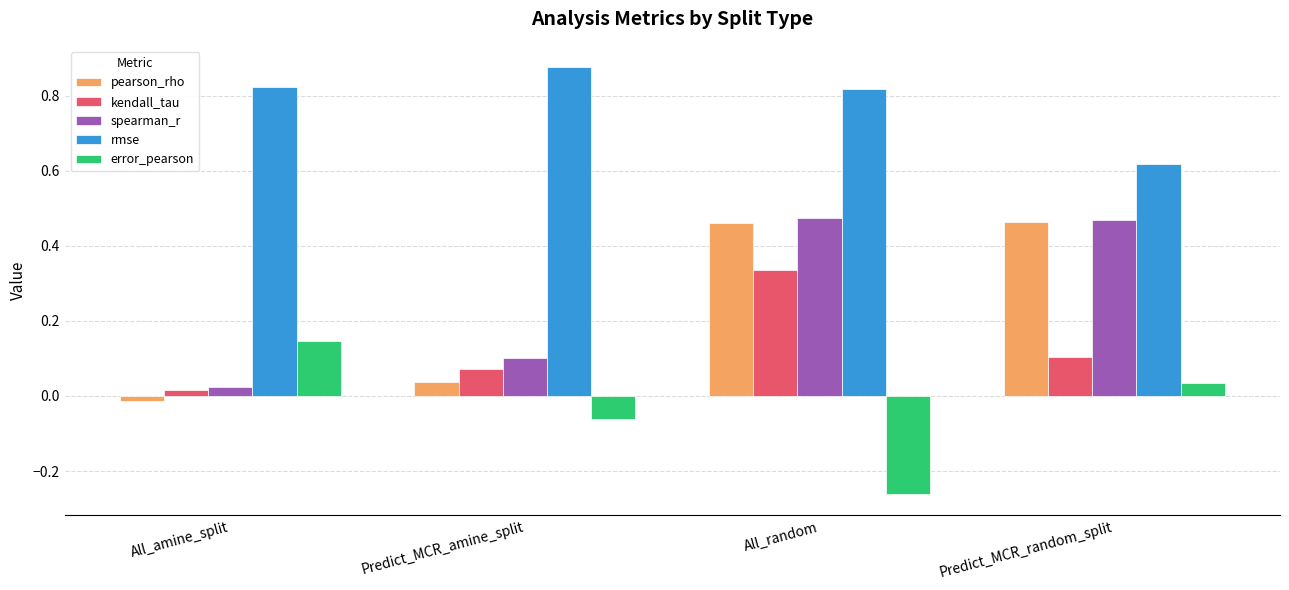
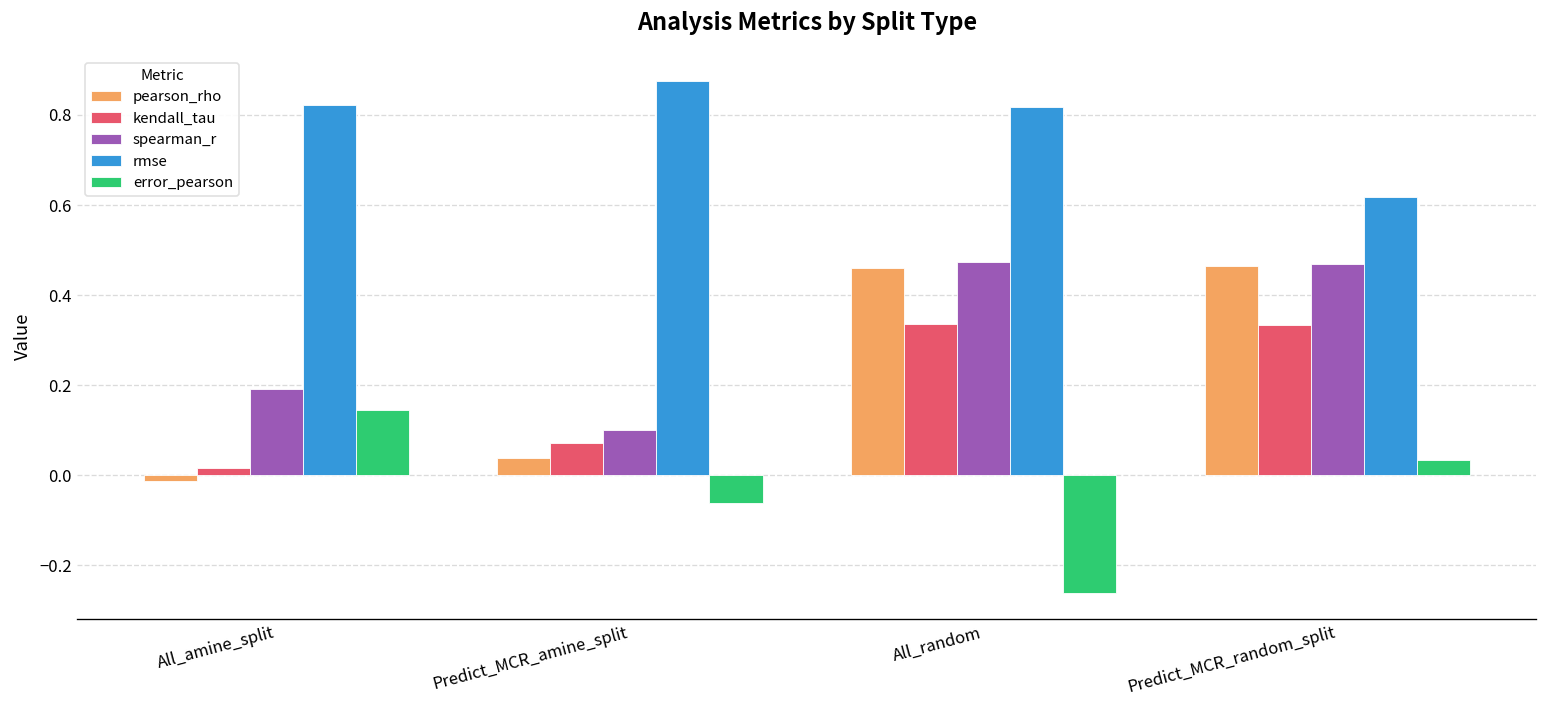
spearman_r, All_amine_split: 0.02 -> 0.19
kendall_tau, Predict_MCR_random_split: 0.10 -> 0.33
